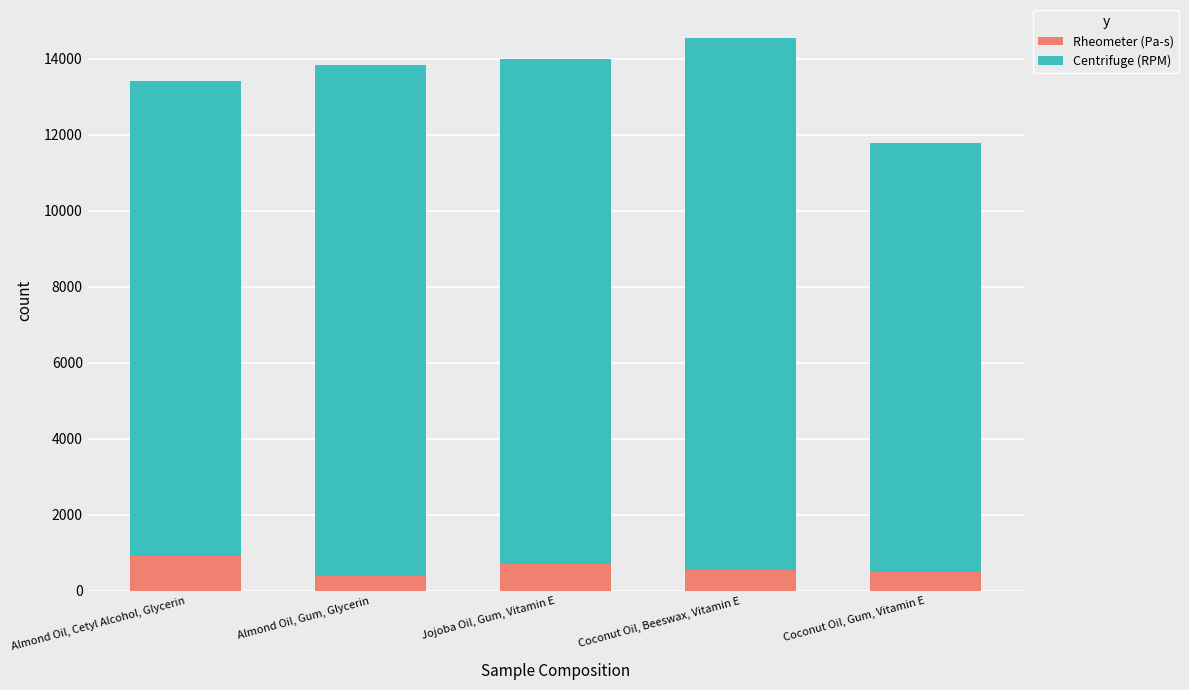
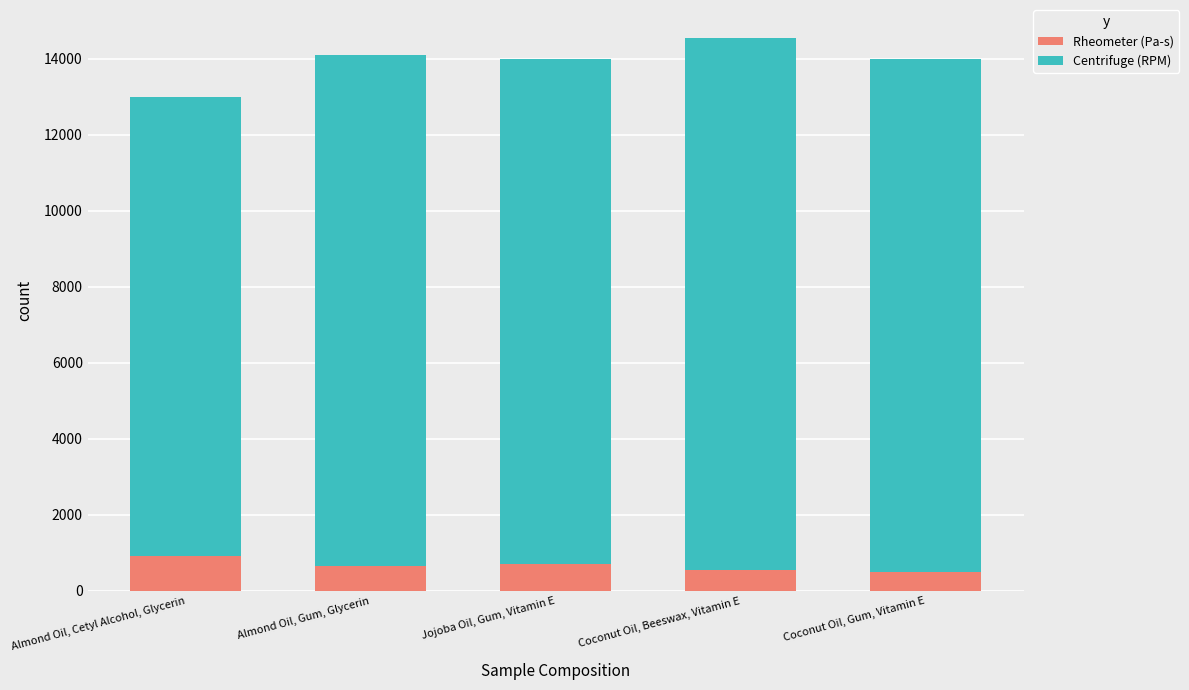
Centrifuge (RPM), Almond Oil, Cetyl Alcohol, Glycerin: 12500 -> 12100
Rheometer (Pa-s), Almond Oil, Gum, Glycerin: 400 -> 700
Centrifuge (RPM), Coconut Oil, Gum, Vitamin E: 11300 -> 13500
